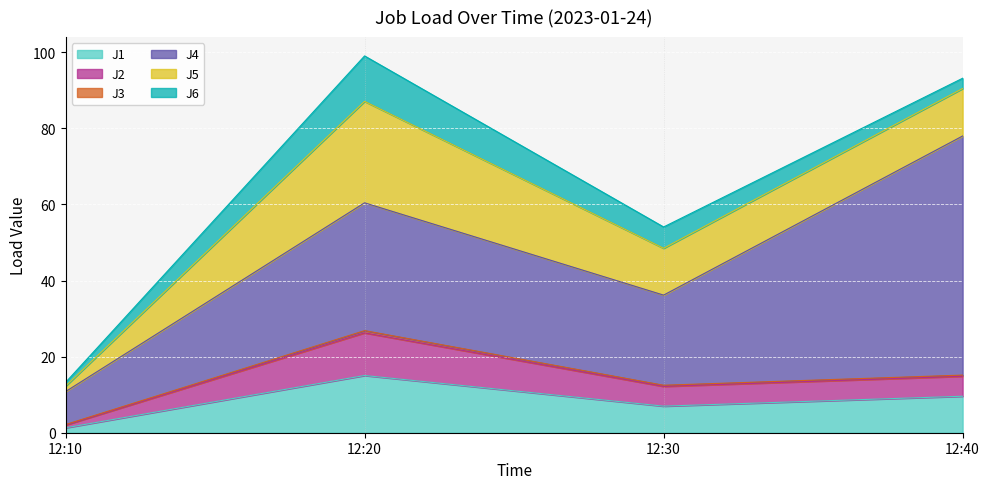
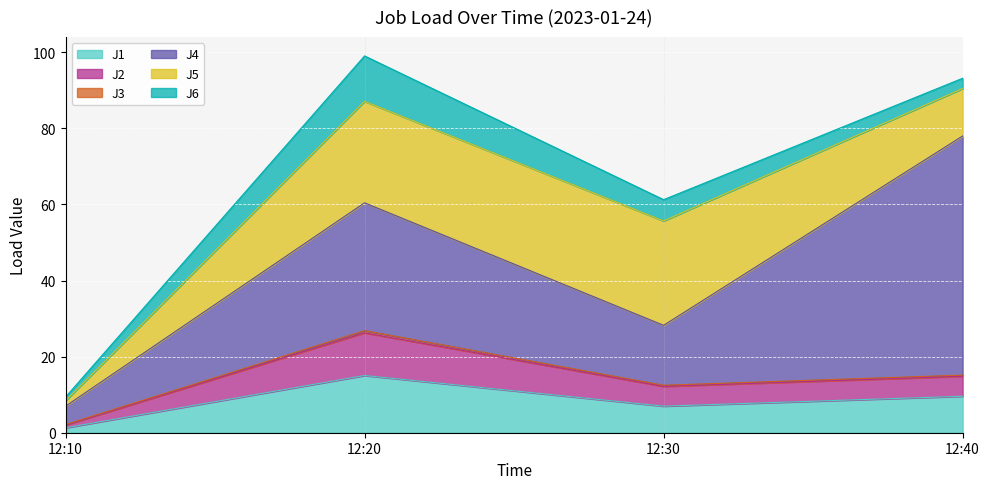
J4, 12:10: 9 -> 5
J4, 12:30: 24 -> 16
J5, 12:30: 12 -> 27
